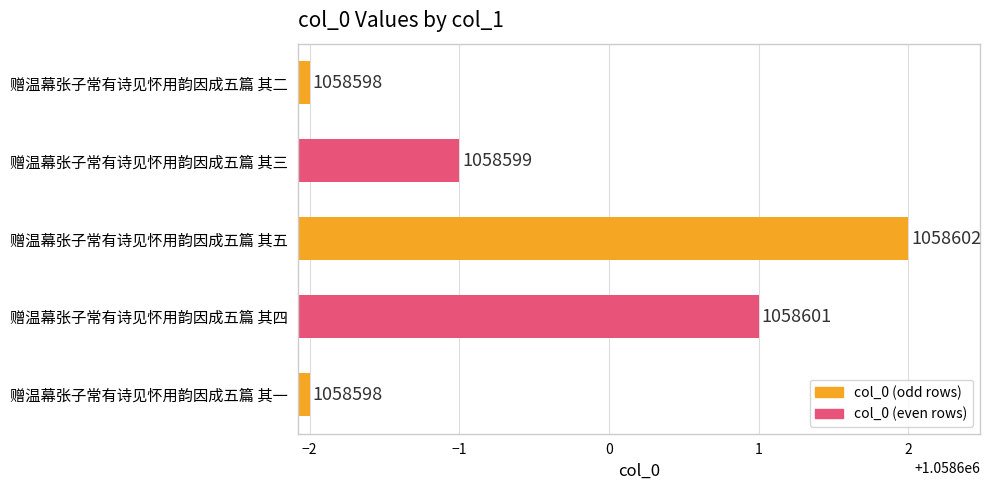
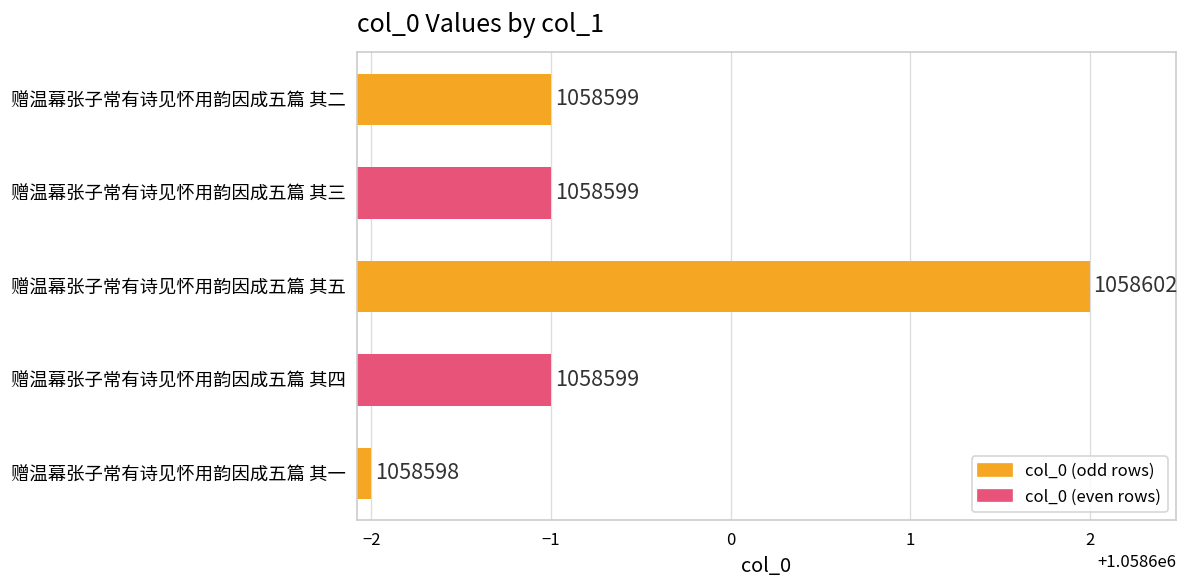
赠温幕张子常有诗见怀用韵因成五篇 其二: 1058598 -> 1058599
赠温幕张子常有诗见怀用韵因成五篇 其四: 1058601 -> 1058599
